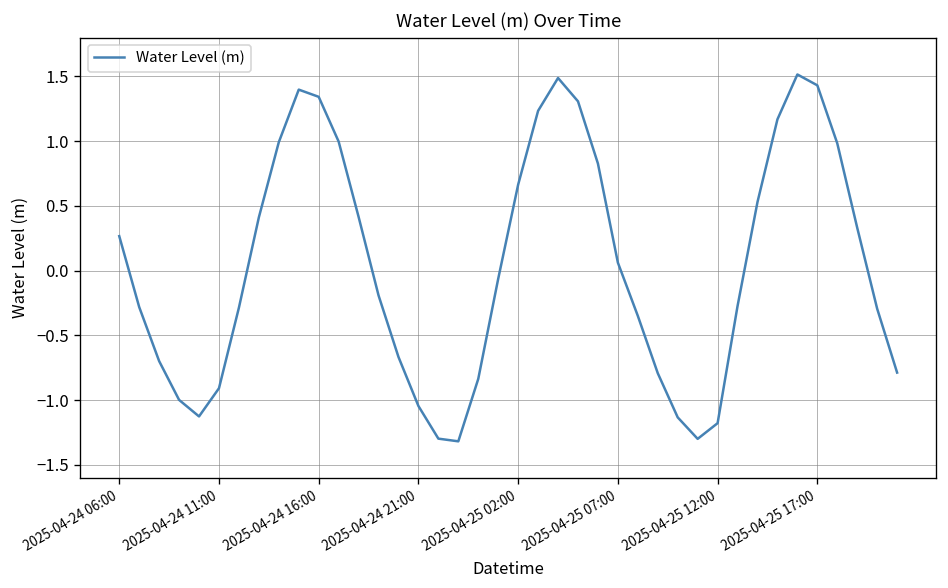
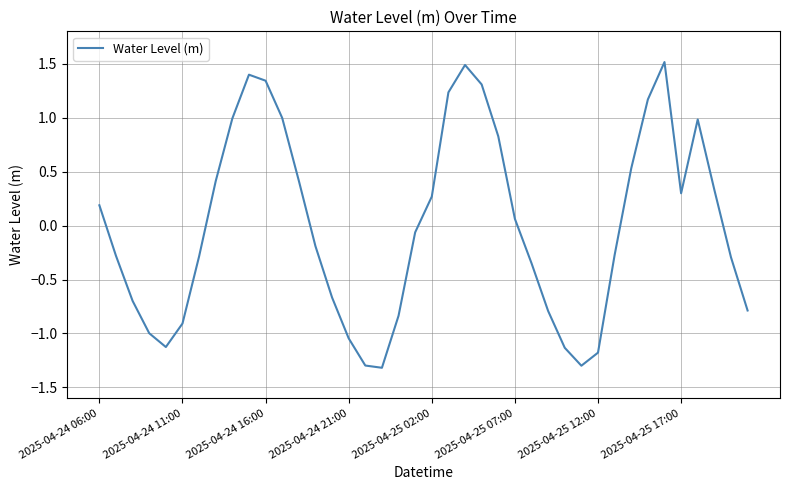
2025-04-24 06:00: 0.27 -> 0.19
2025-04-25 02:00: 0.66 -> 0.27
2025-04-25 17:00: 1.43 -> 0.30
